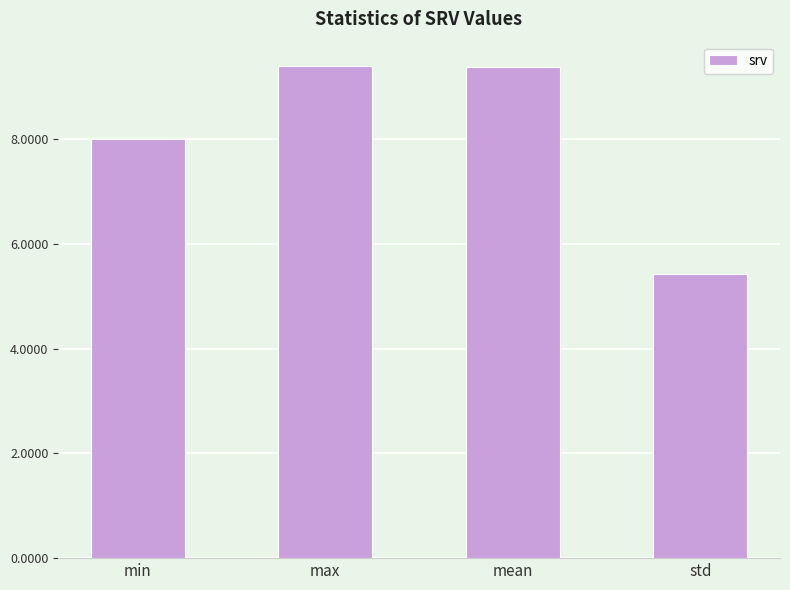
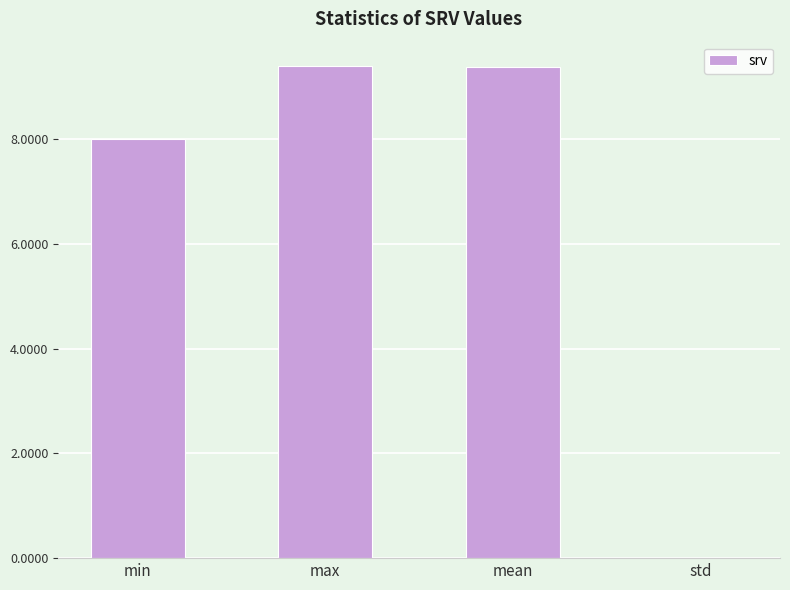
std: 5.4 -> 0.0
